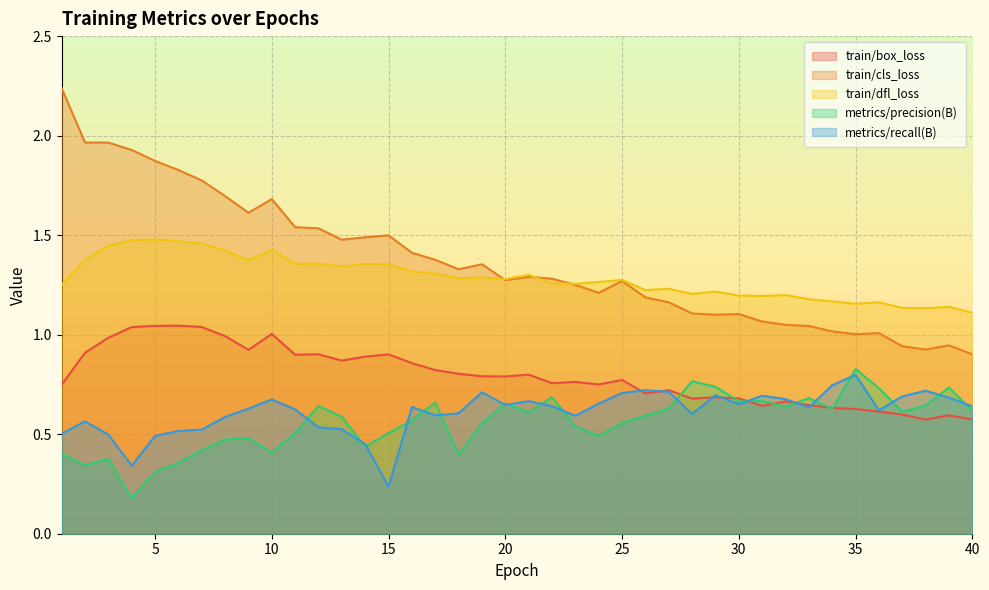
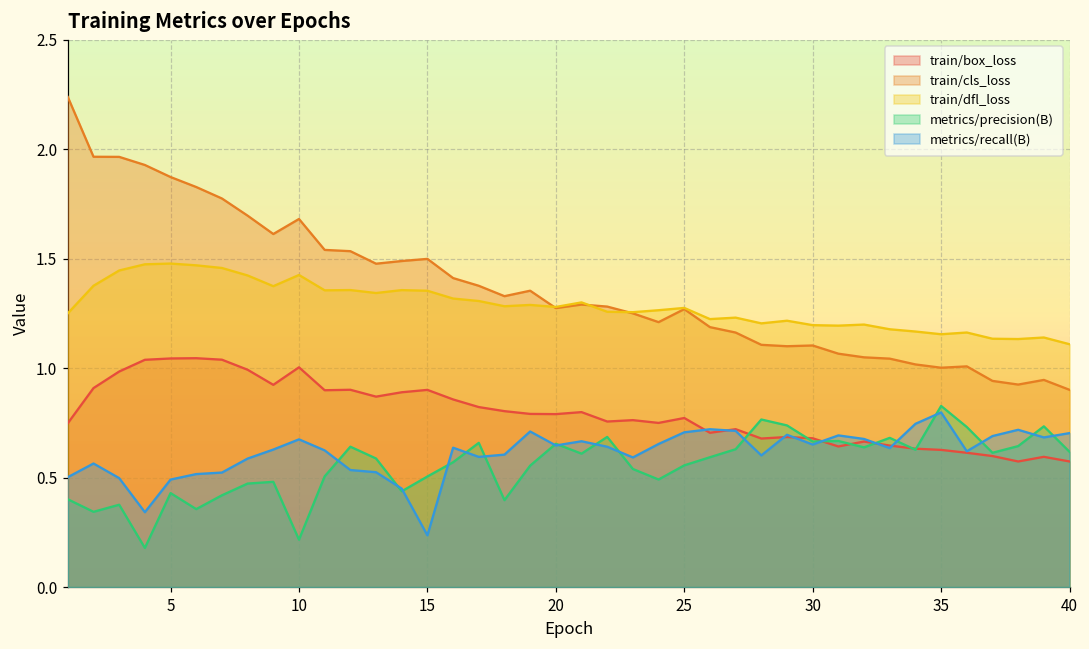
metrics/precision(B), 5: 0.31 -> 0.43
metrics/precision(B), 10: 0.41 -> 0.22
metrics/recall(B), 40: 0.64 -> 0.70
